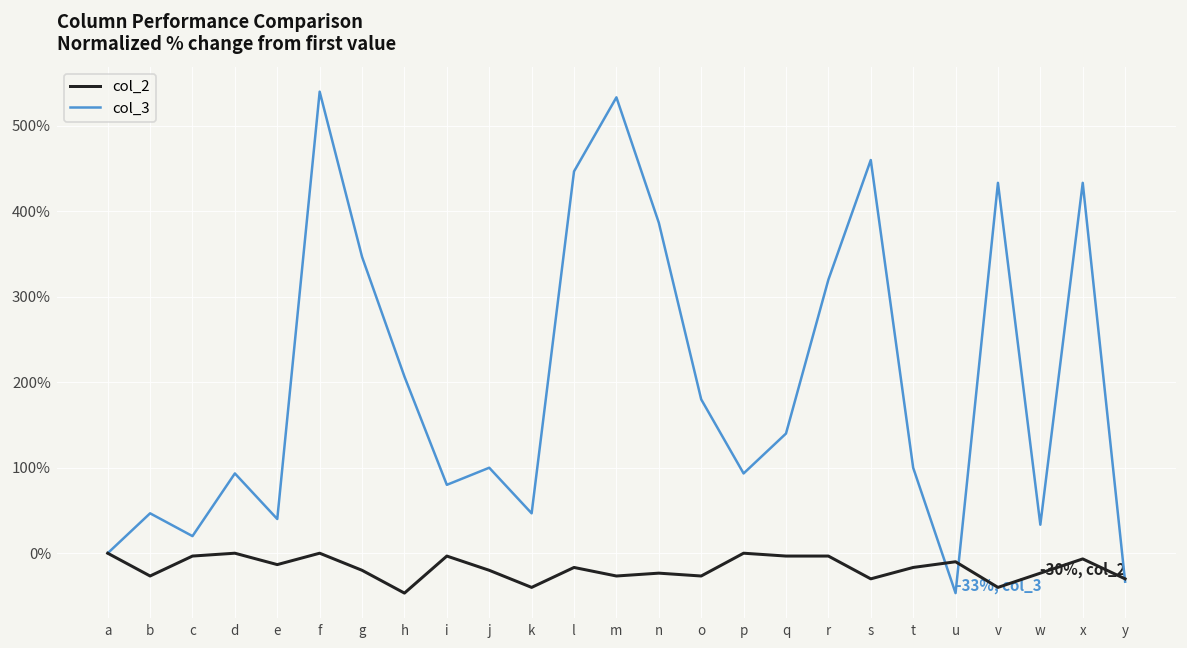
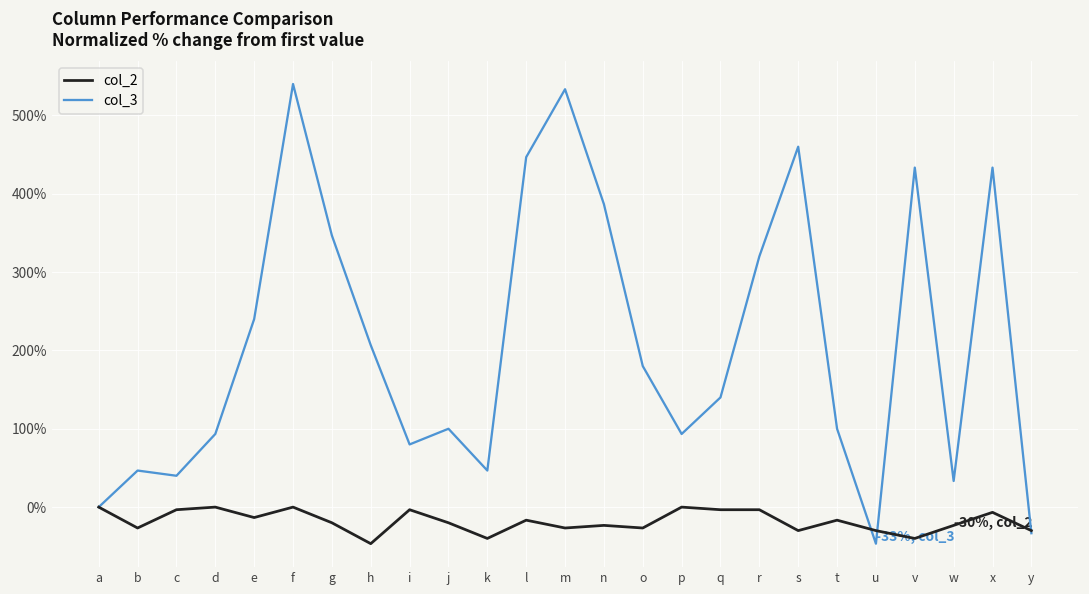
col_3, c: 20% -> 40%
col_3, e: 40% -> 240%
col_2, u: -10% -> -30%
